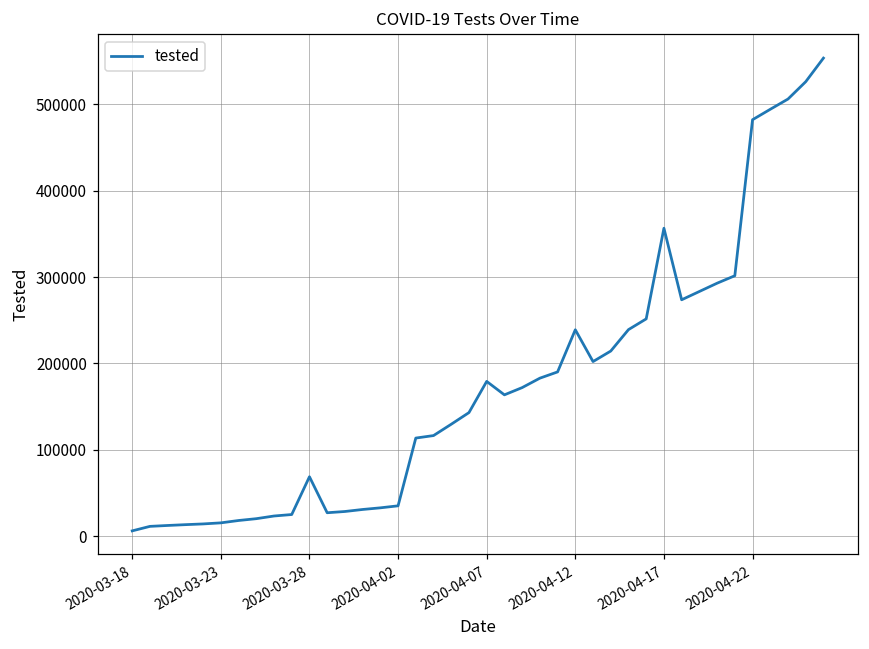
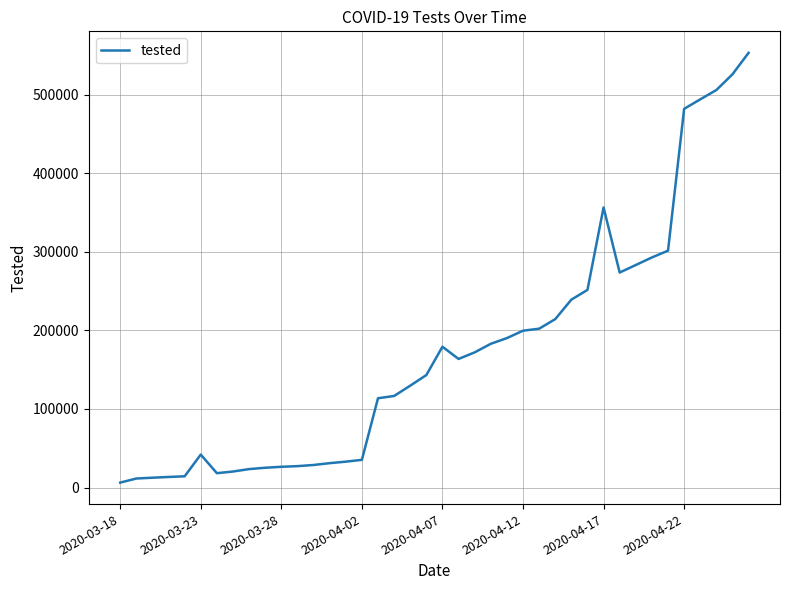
2020-03-23: 20000 -> 40000
2020-03-28: 70000 -> 30000
2020-04-12: 240000 -> 200000
